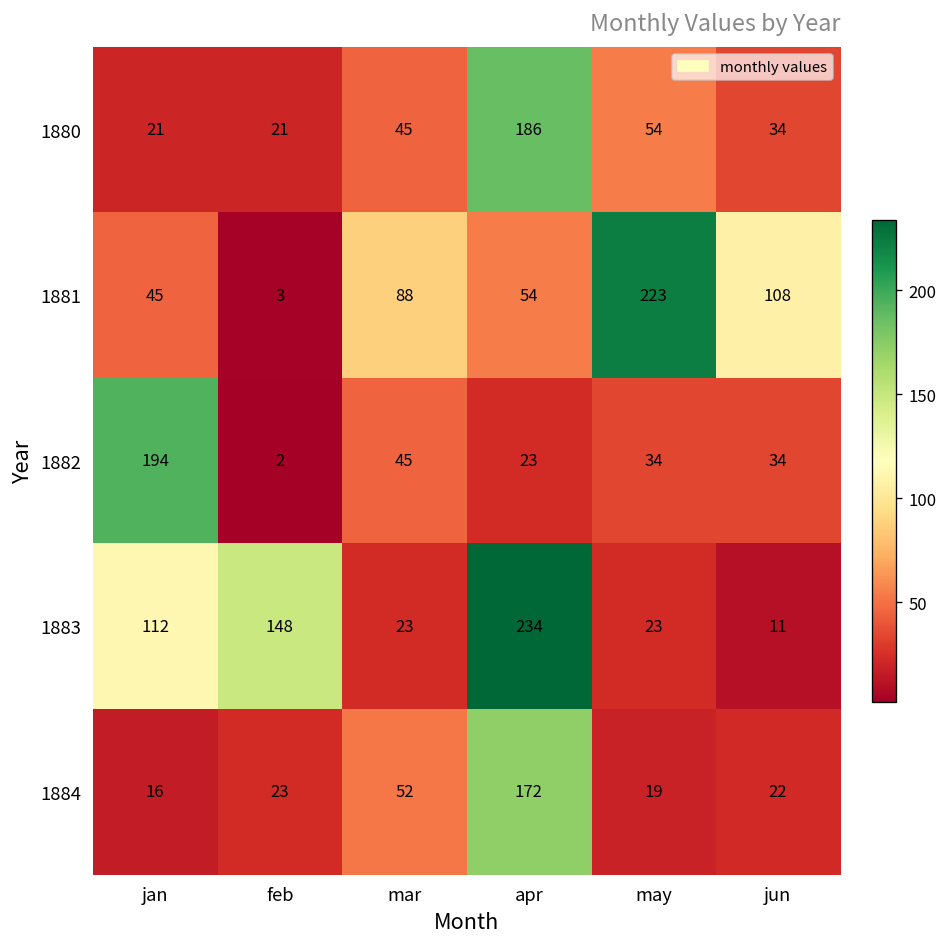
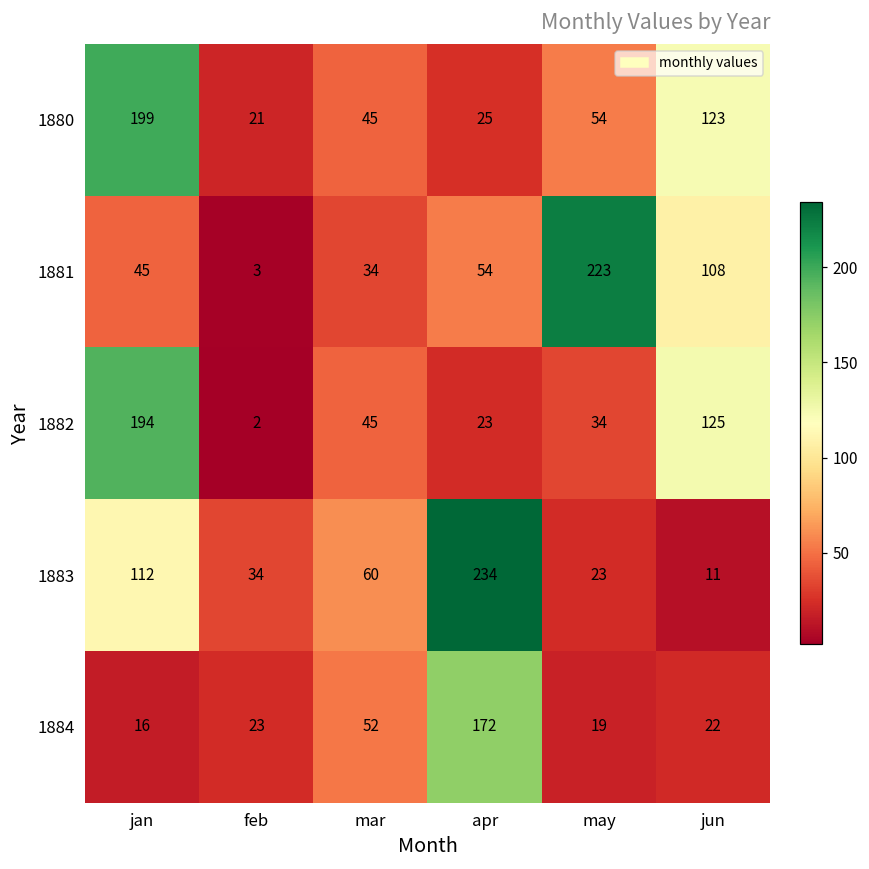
1880, jan: 21 -> 199
1880, apr: 186 -> 25
1880, jun: 34 -> 123
1881, mar: 88 -> 34
1882, jun: 34 -> 125
1883, feb: 148 -> 34
1883, mar: 23 -> 60
